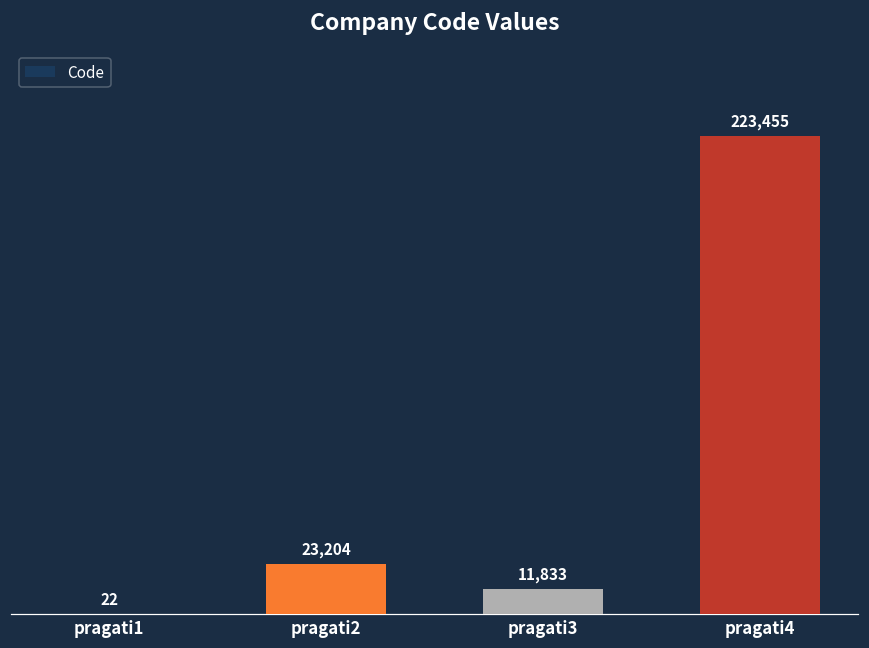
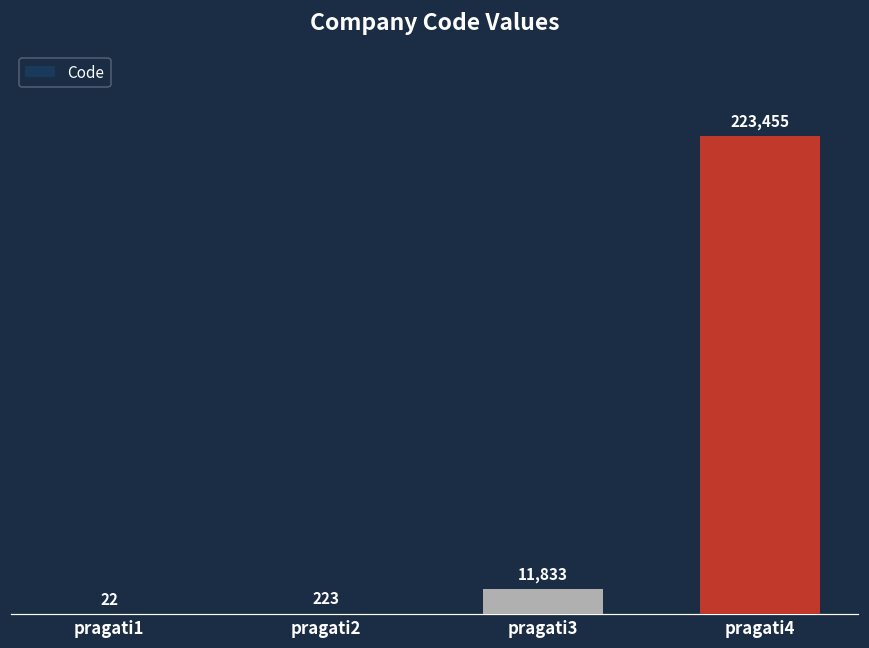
pragati2: 23,204 -> 223
